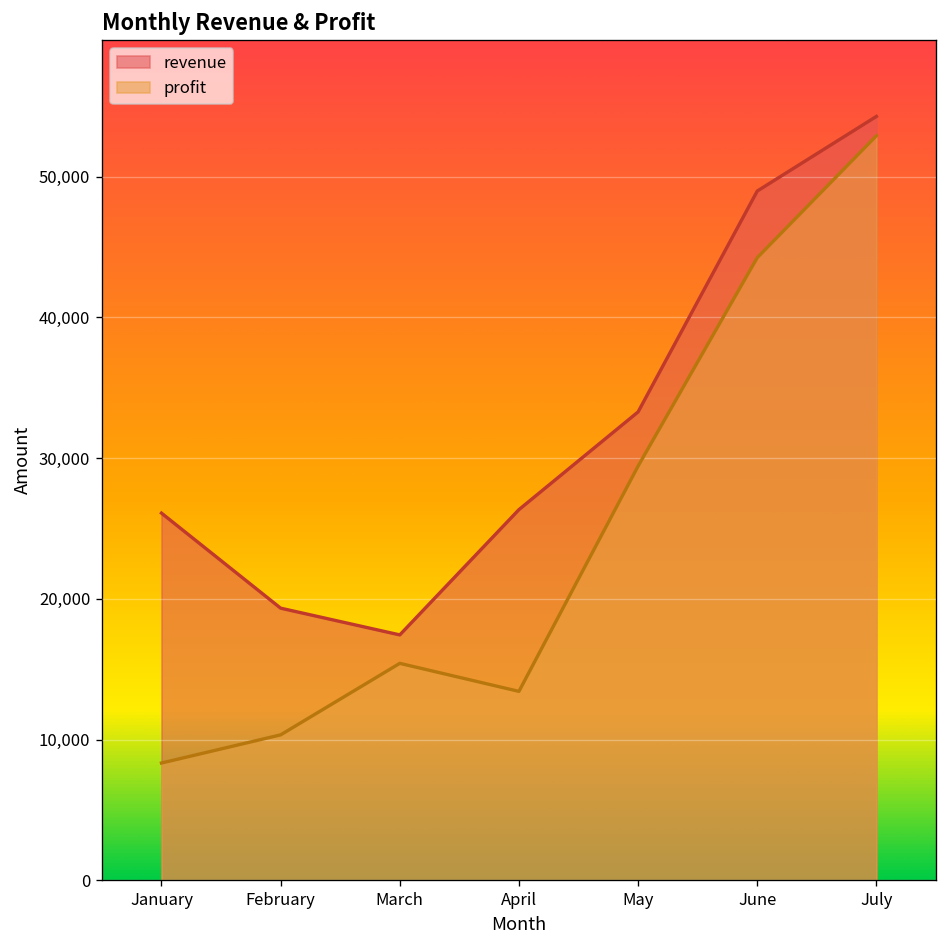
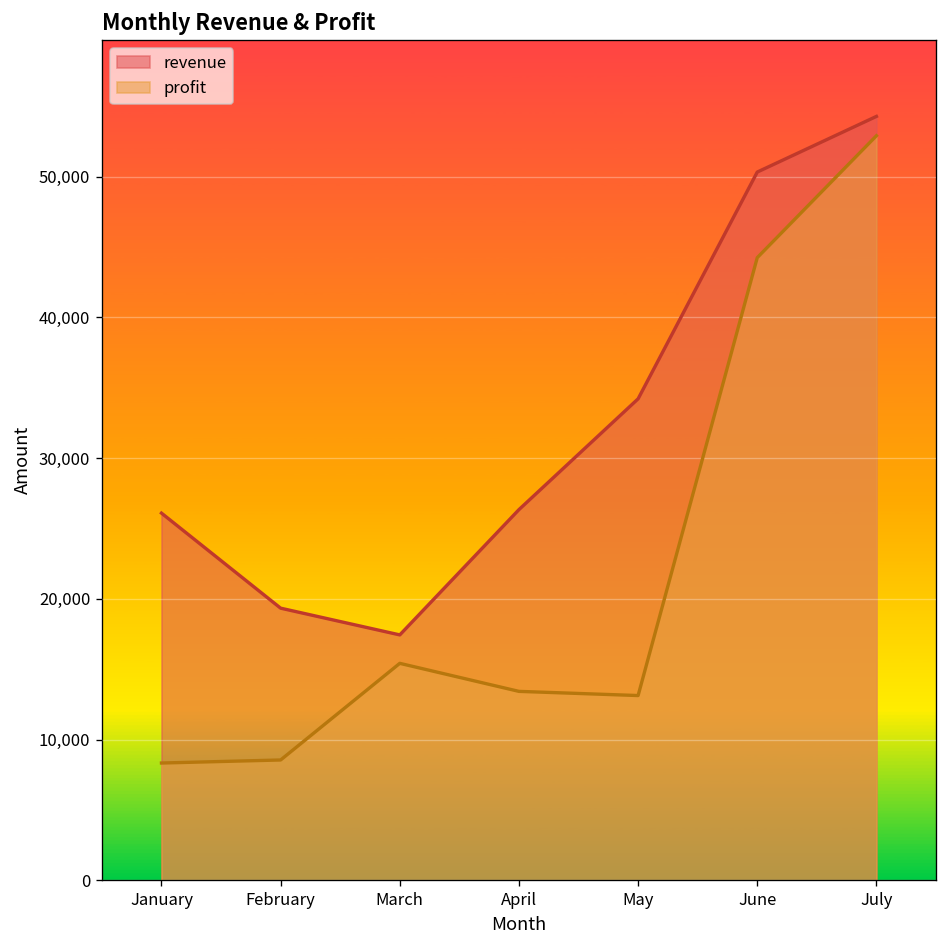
profit, February: 10,300 -> 8,600
revenue, May: 33,300 -> 34,200
profit, May: 29,400 -> 13,100
revenue, June: 49,000 -> 50,300
